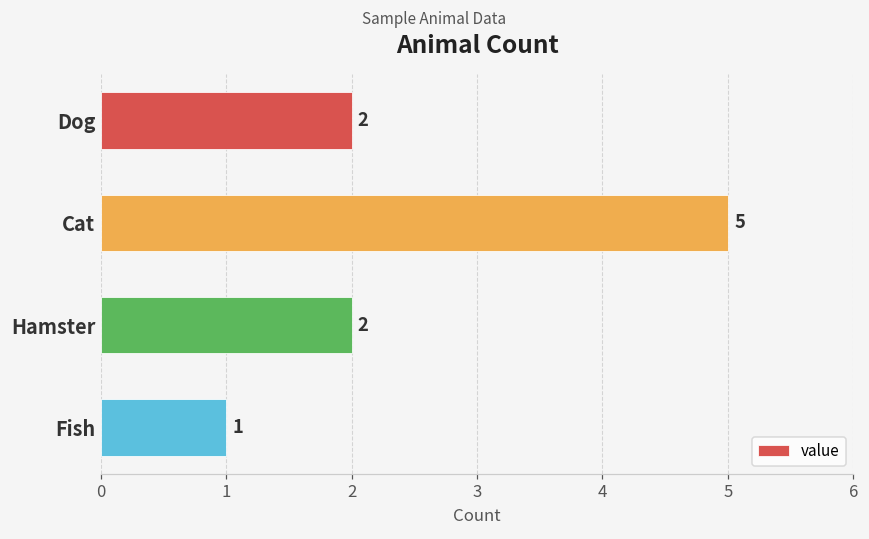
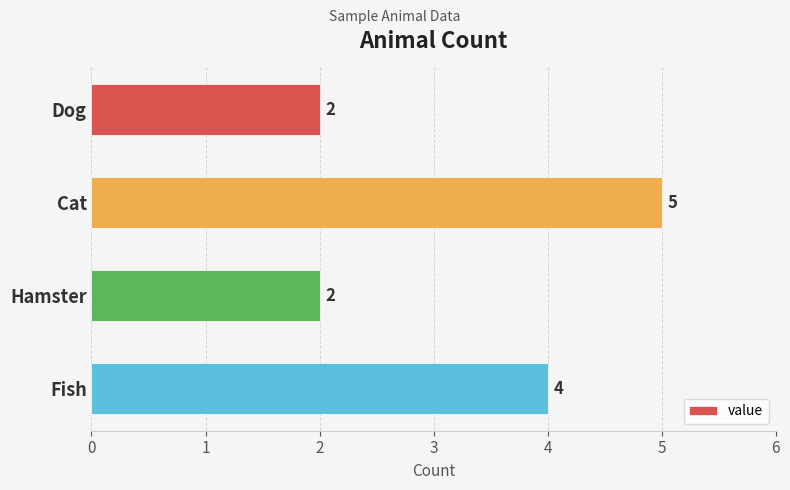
Fish: 1 -> 4
